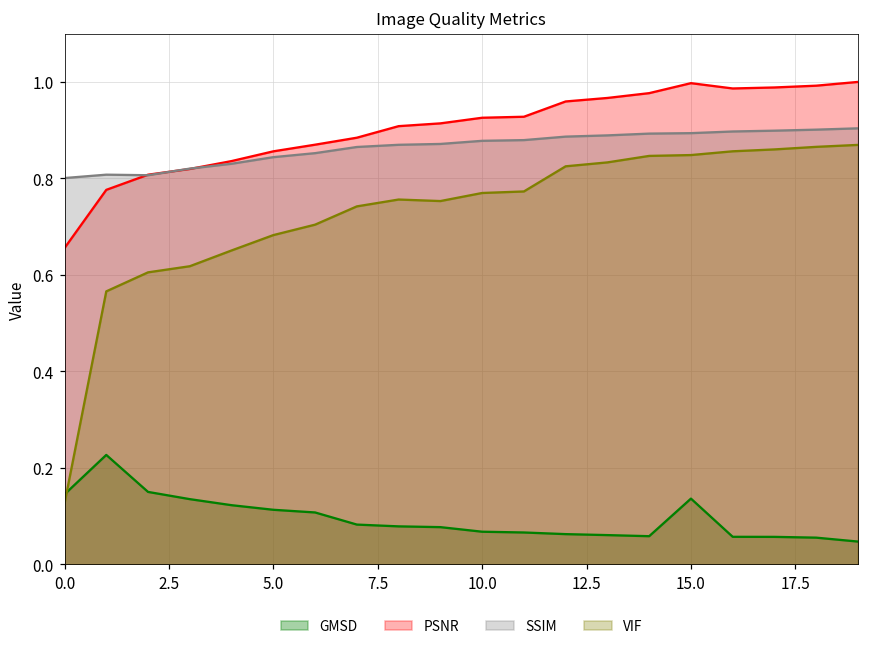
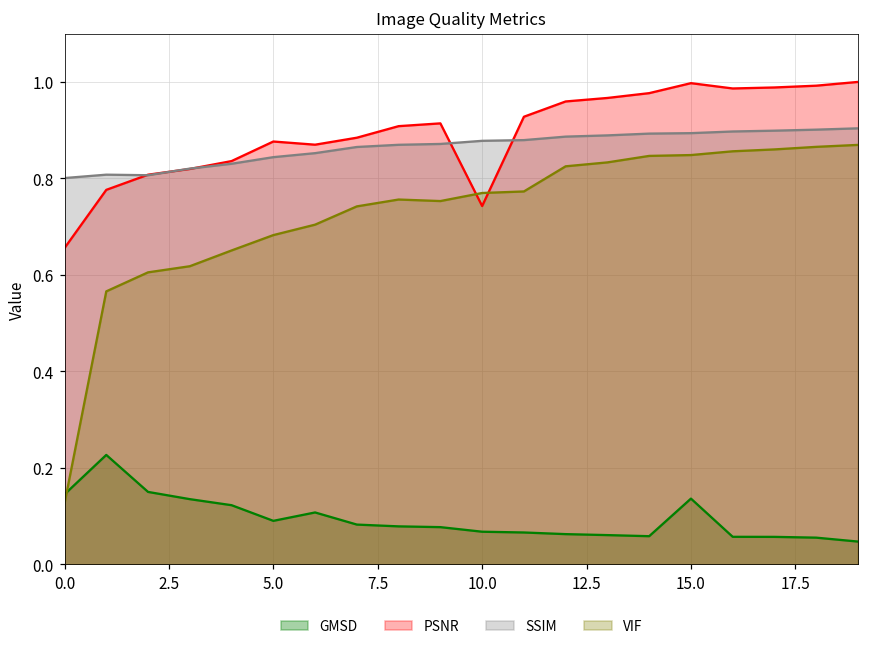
GMSD, 5.0: 0.11 -> 0.09
PSNR, 5.0: 0.86 -> 0.88
PSNR, 10.0: 0.93 -> 0.74
